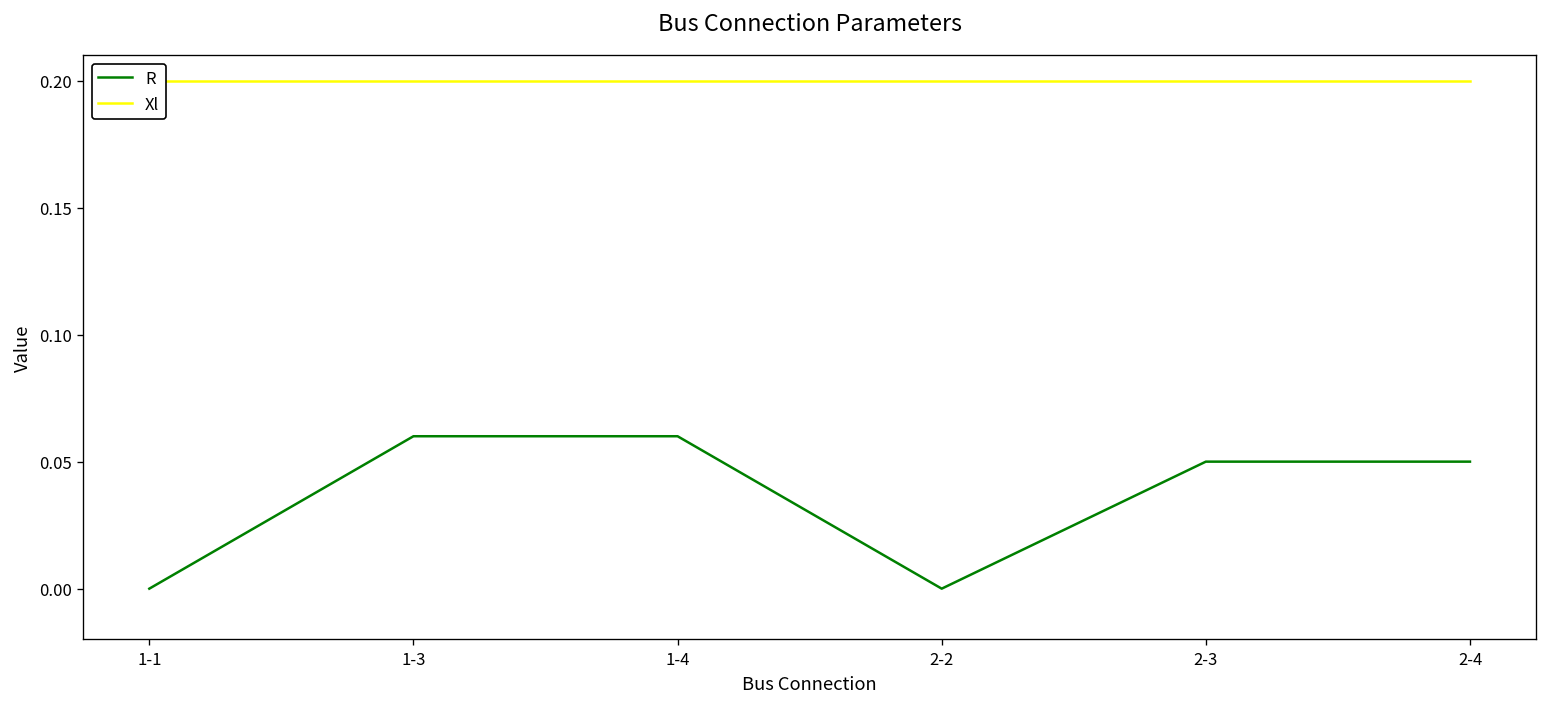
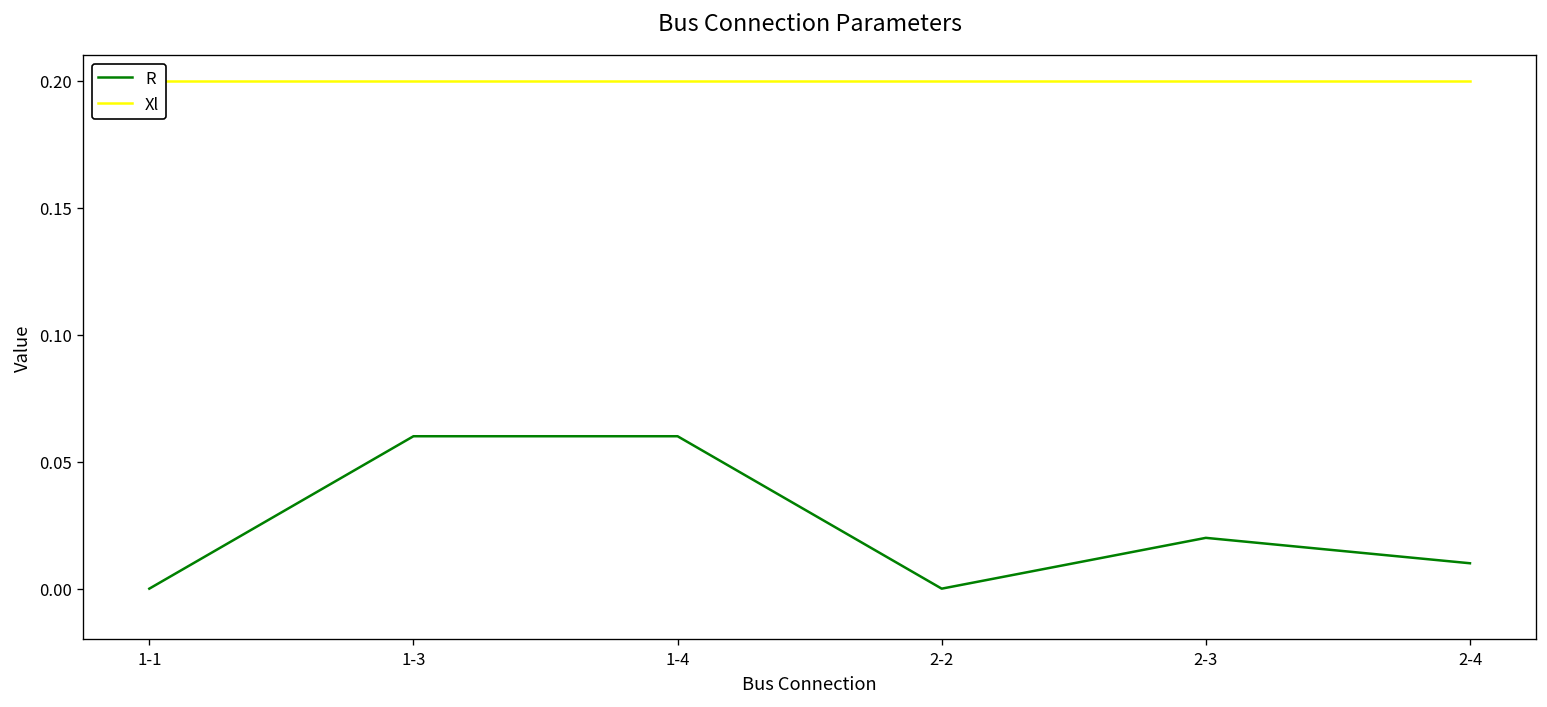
R, 2-3: 0.05 -> 0.02
R, 2-4: 0.05 -> 0.01
